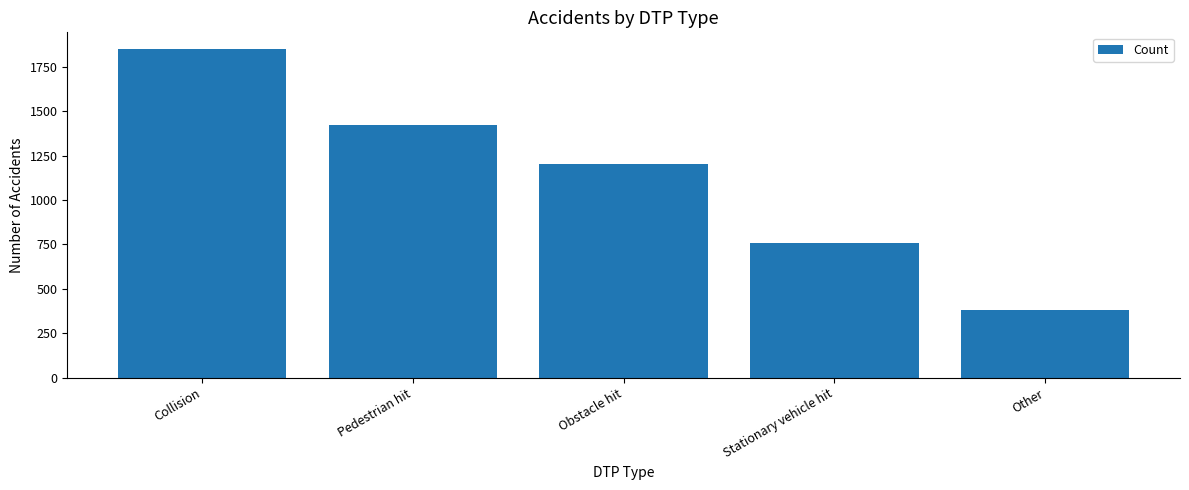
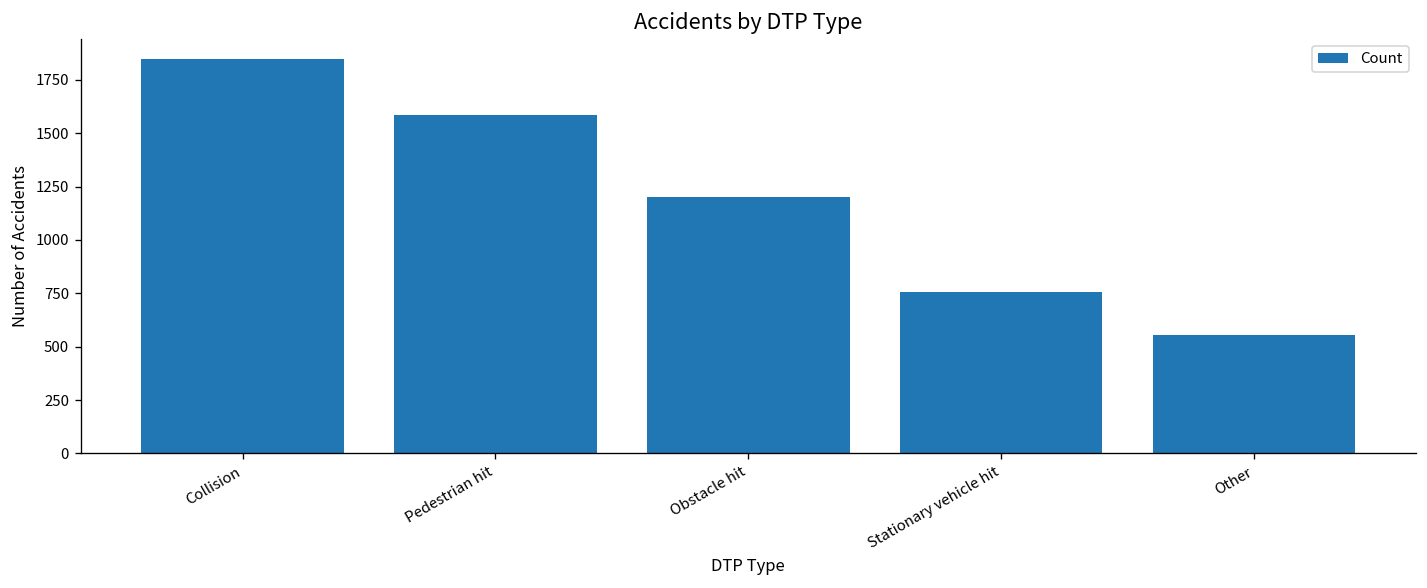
Pedestrian hit: 1420 -> 1580
Other: 380 -> 550
